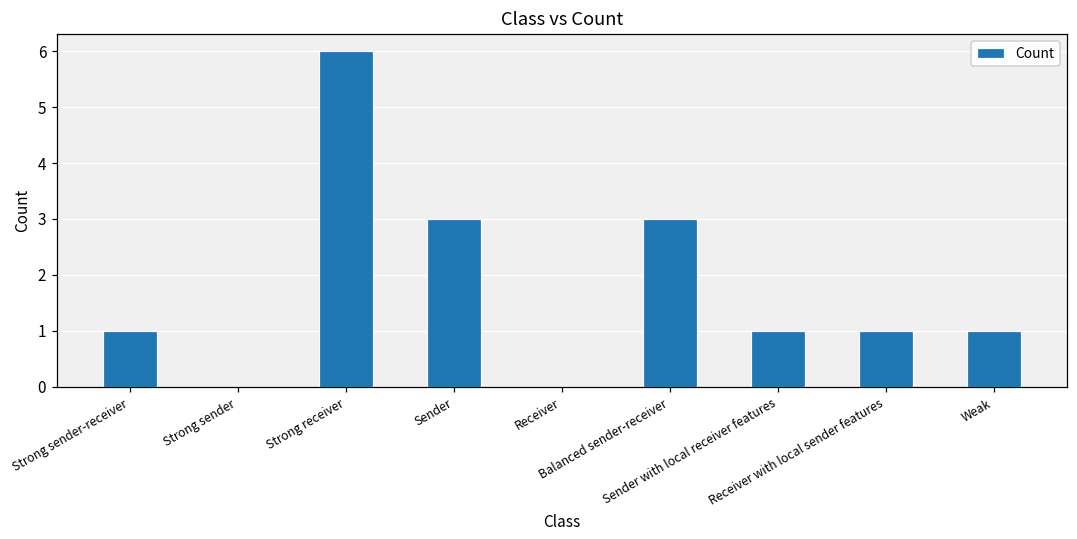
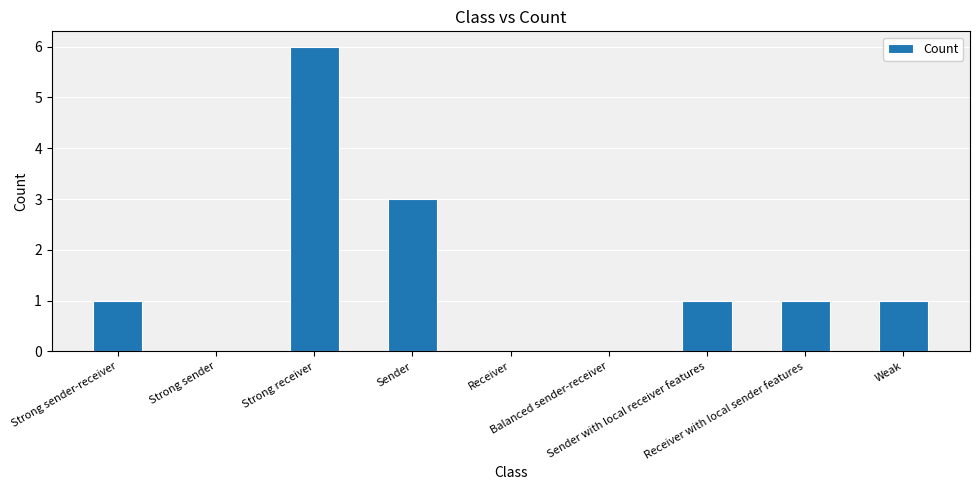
Balanced sender-receiver: 3 -> 0
